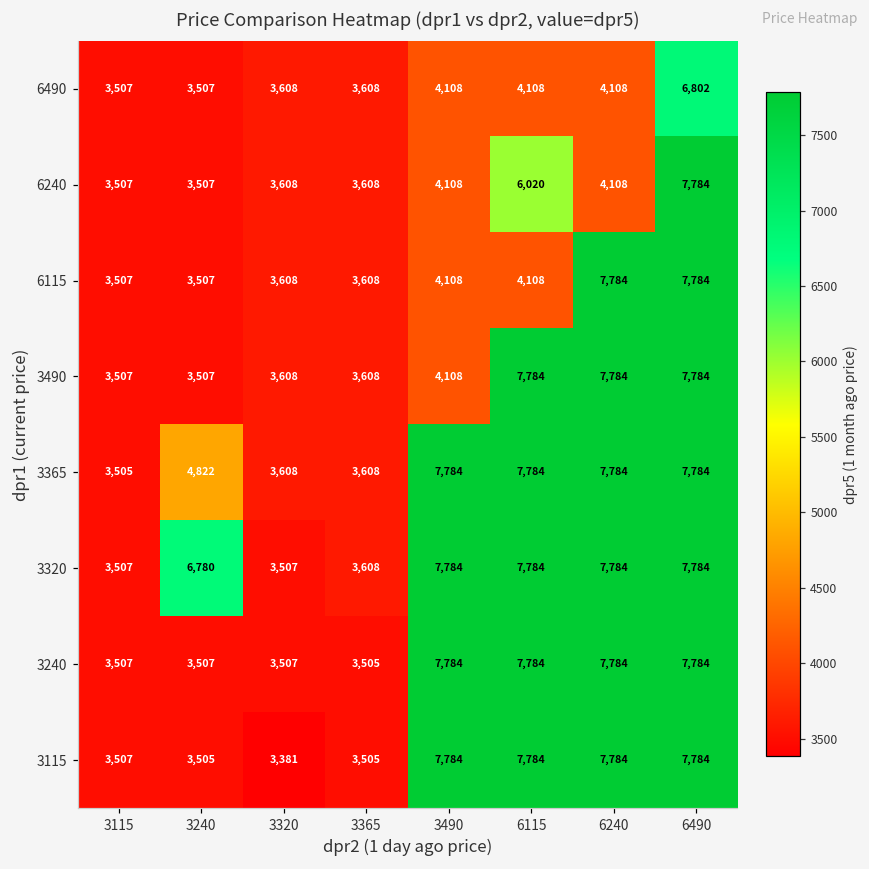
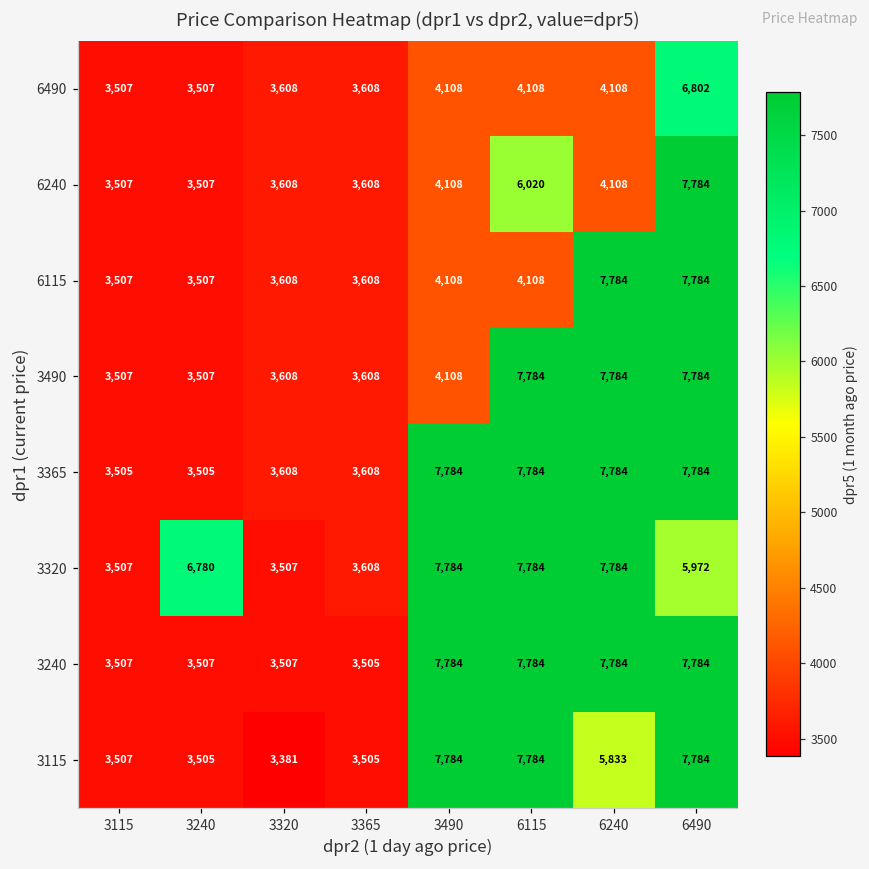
3365, 3240: 4,822 -> 3,505
3320, 6490: 7,784 -> 5,972
3115, 6240: 7,784 -> 5,833
